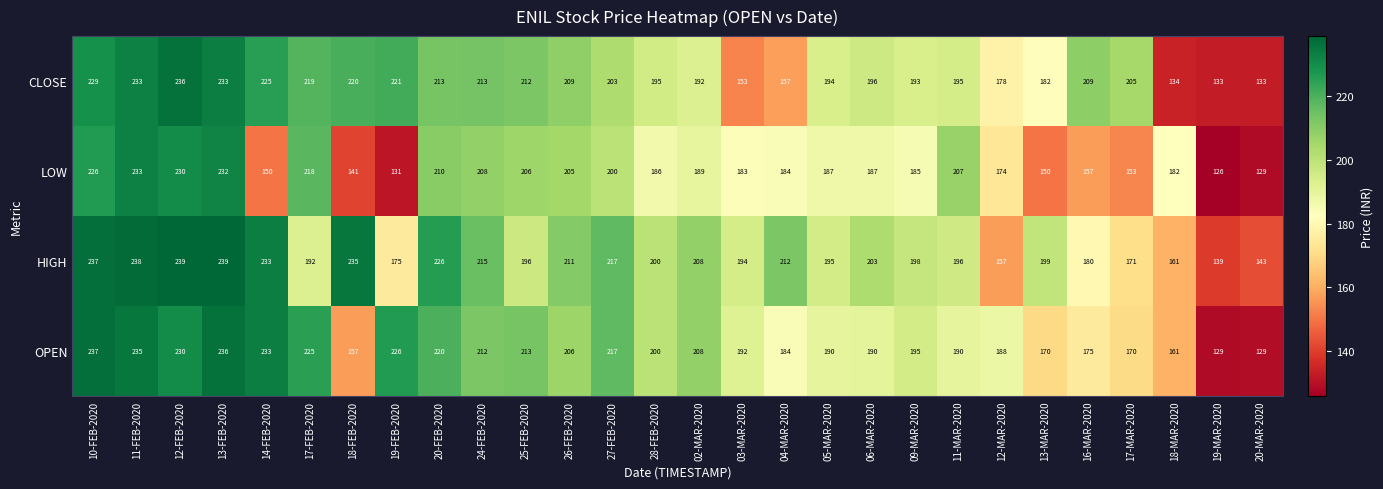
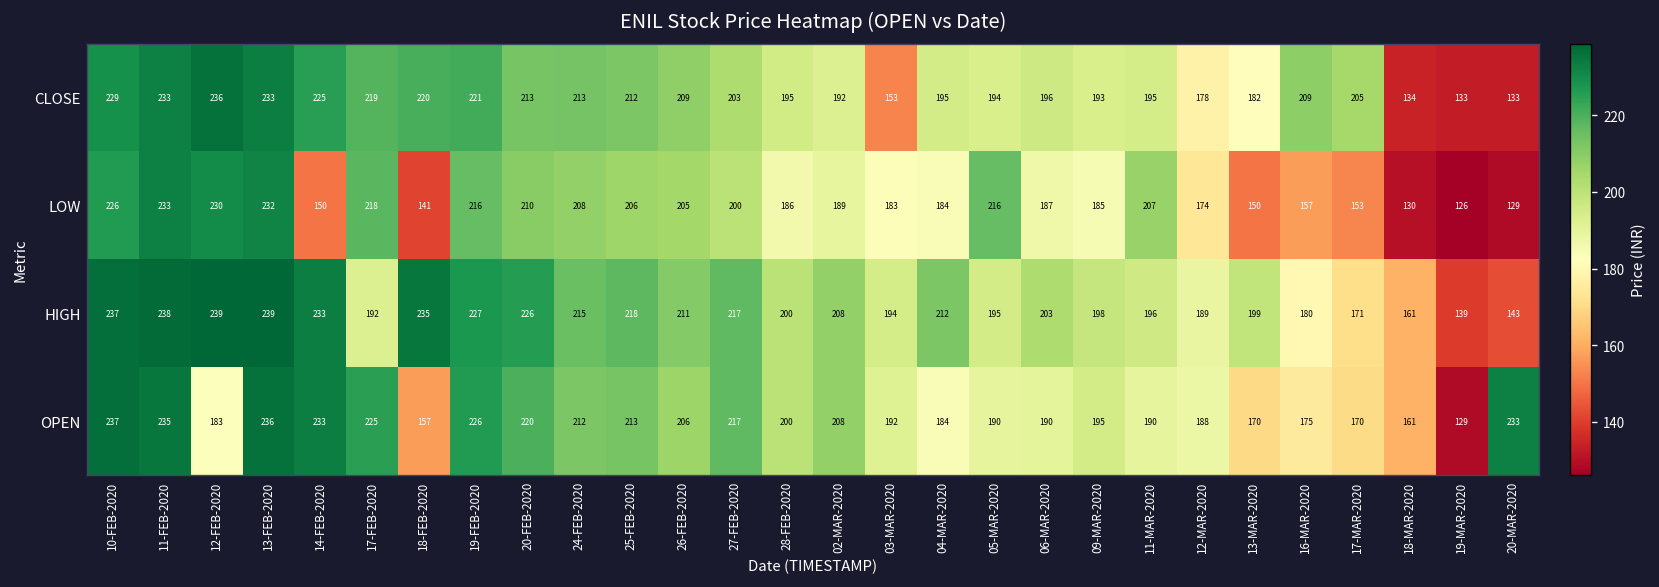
CLOSE, 04-MAR-2020: 157 -> 195
LOW, 19-FEB-2020: 131 -> 216
LOW, 05-MAR-2020: 187 -> 216
LOW, 18-MAR-2020: 182 -> 130
HIGH, 19-FEB-2020: 175 -> 227
HIGH, 25-FEB-2020: 196 -> 218
HIGH, 12-MAR-2020: 157 -> 189
OPEN, 12-FEB-2020: 230 -> 183
OPEN, 20-MAR-2020: 129 -> 233
